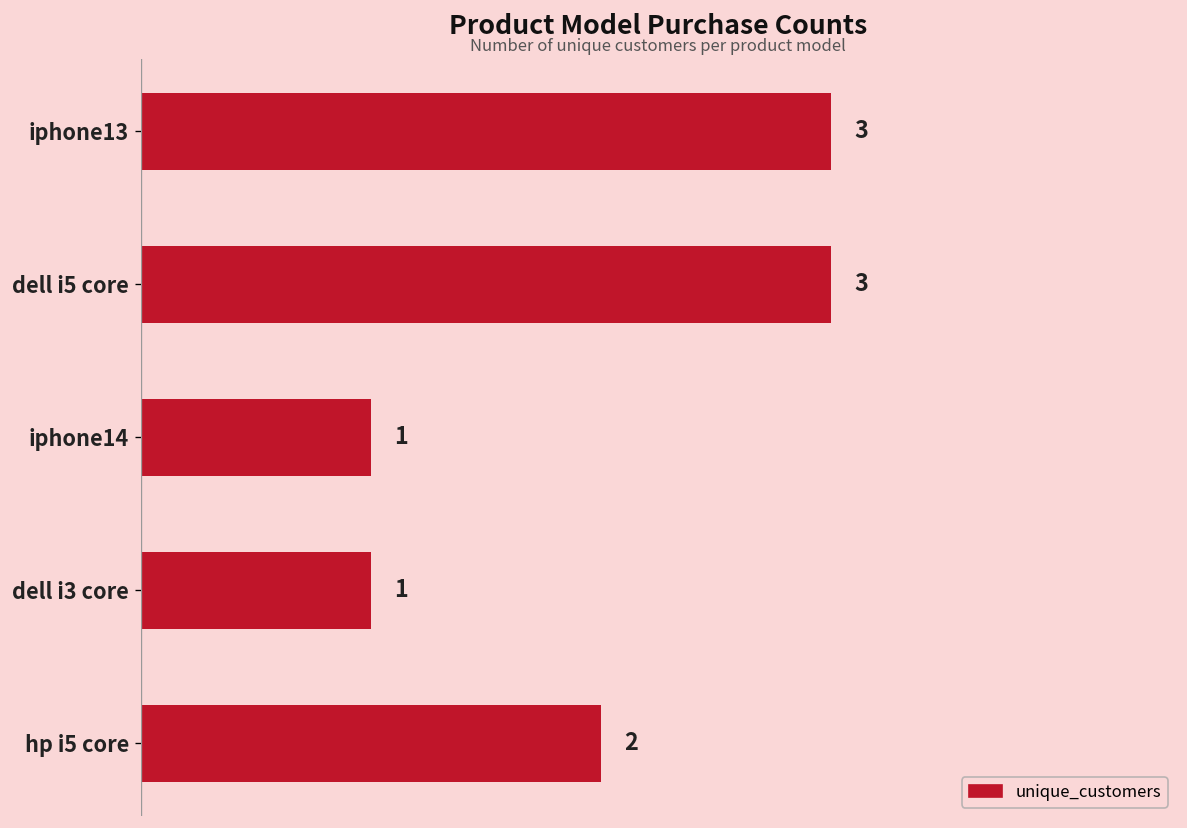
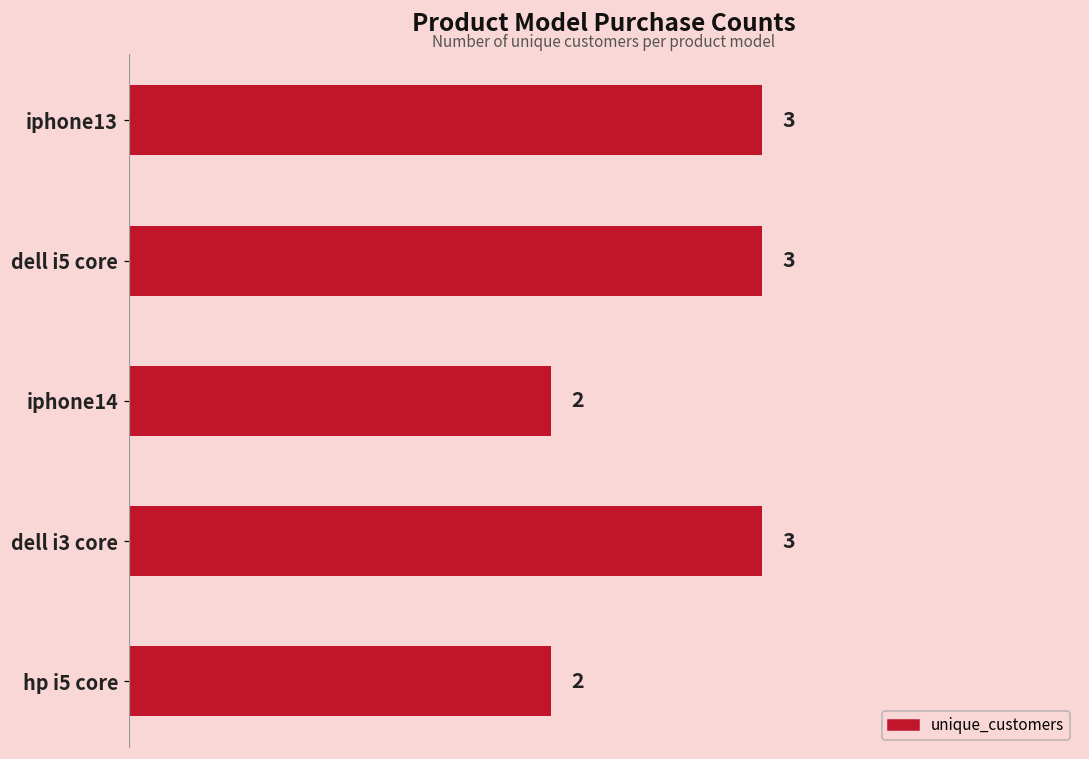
iphone14: 1 -> 2
dell i3 core: 1 -> 3
